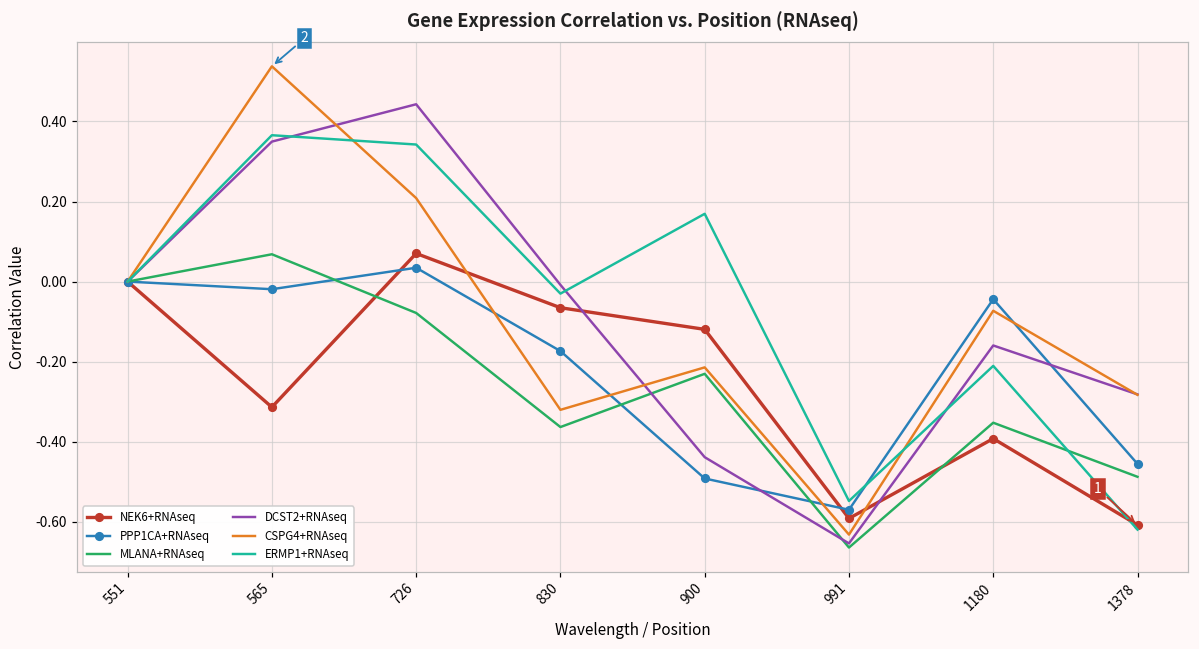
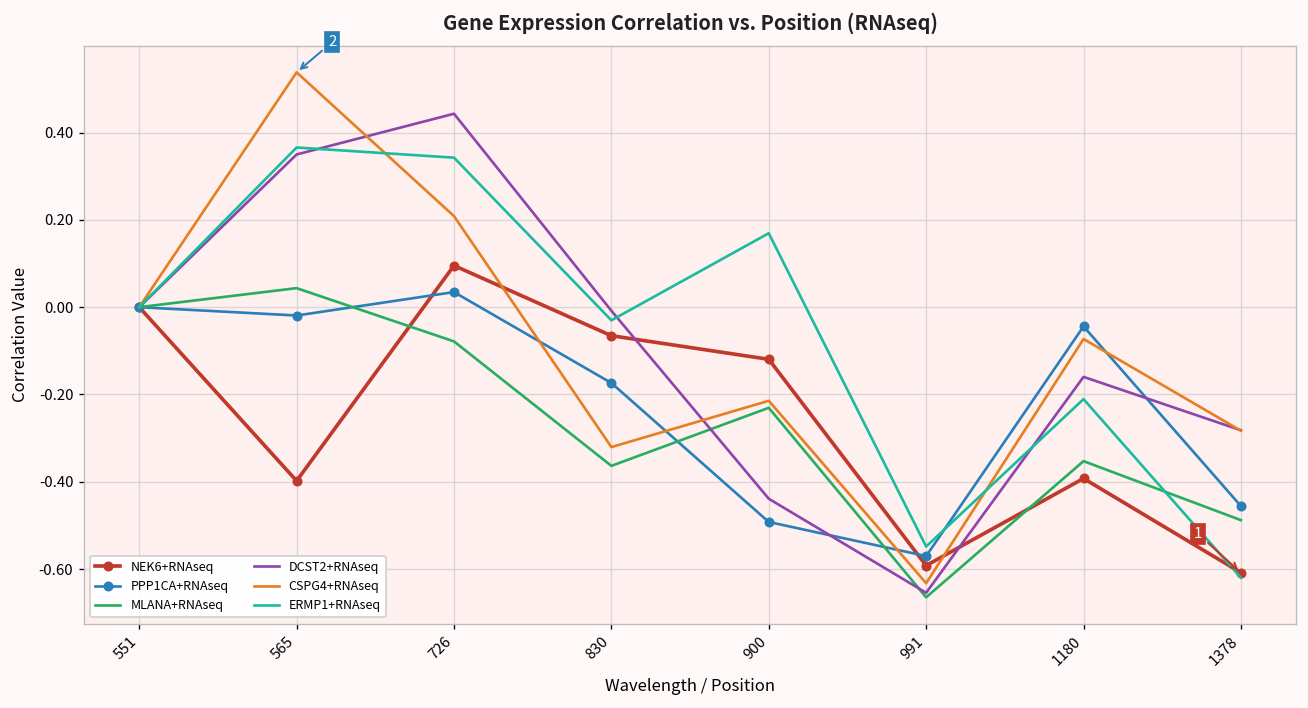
NEK6+RNAseq, 565: -0.31 -> -0.40
MLANA+RNAseq, 565: 0.07 -> 0.04
NEK6+RNAseq, 726: 0.07 -> 0.10
